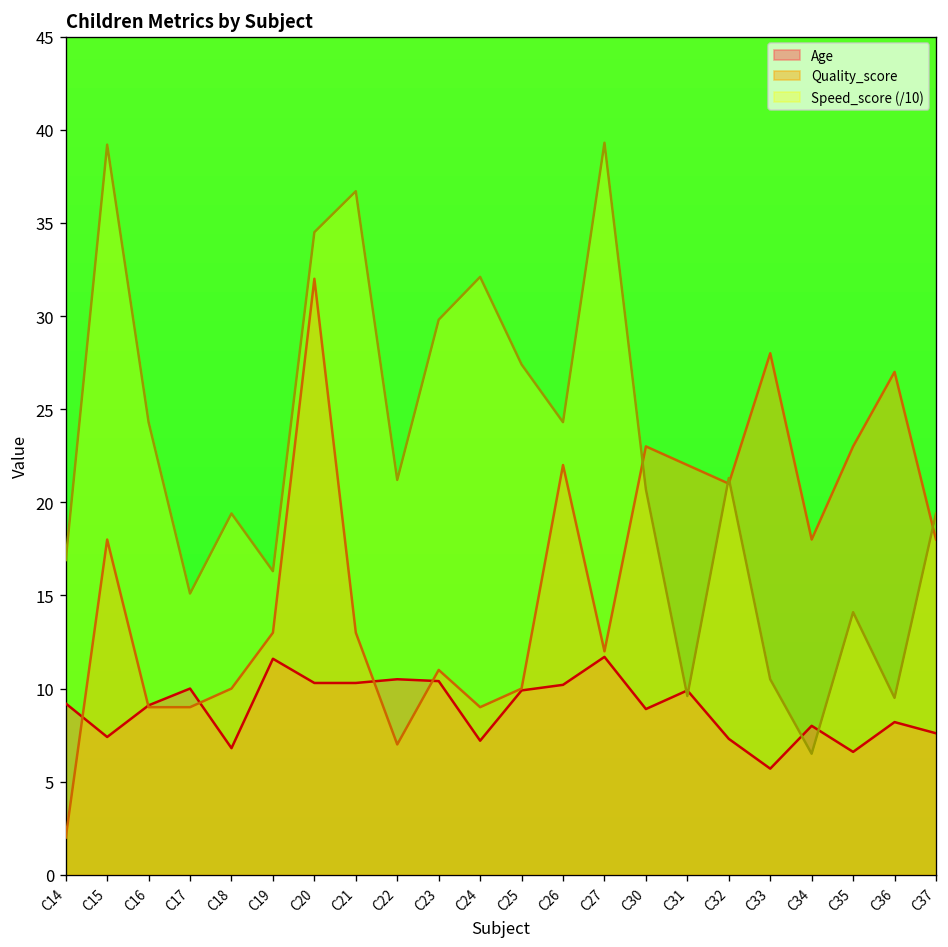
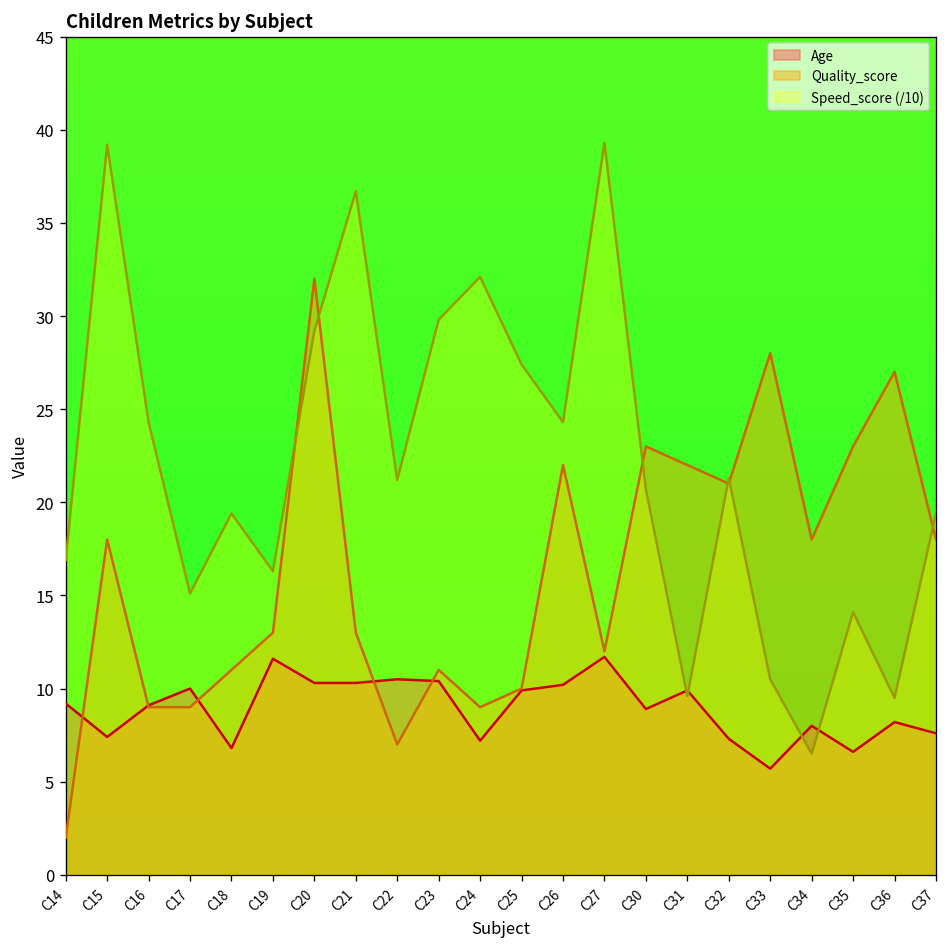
Quality_score, C18: 10 -> 11
Speed_score (/10), C20: 34.5 -> 29.2
